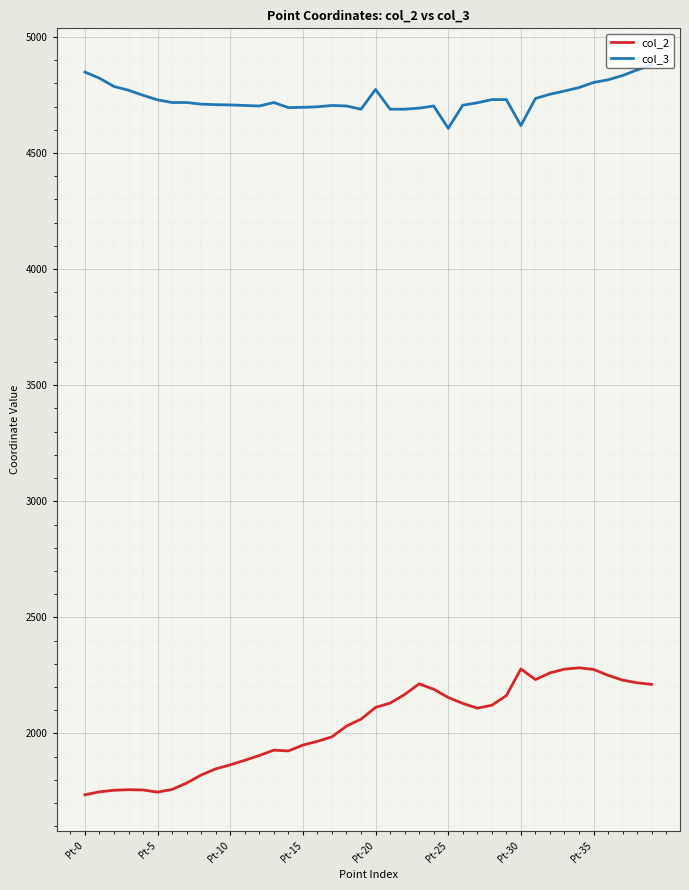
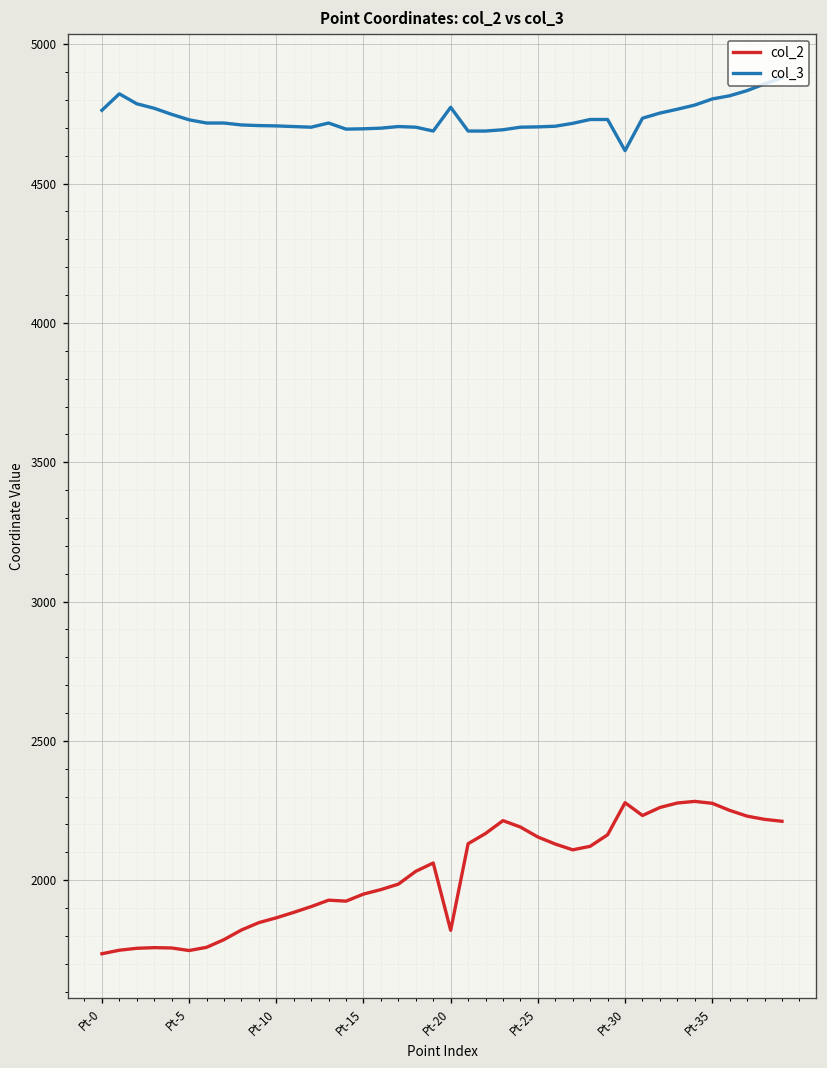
col_3, Pt-0: 4850 -> 4760
col_2, Pt-20: 2110 -> 1820
col_3, Pt-25: 4610 -> 4700
